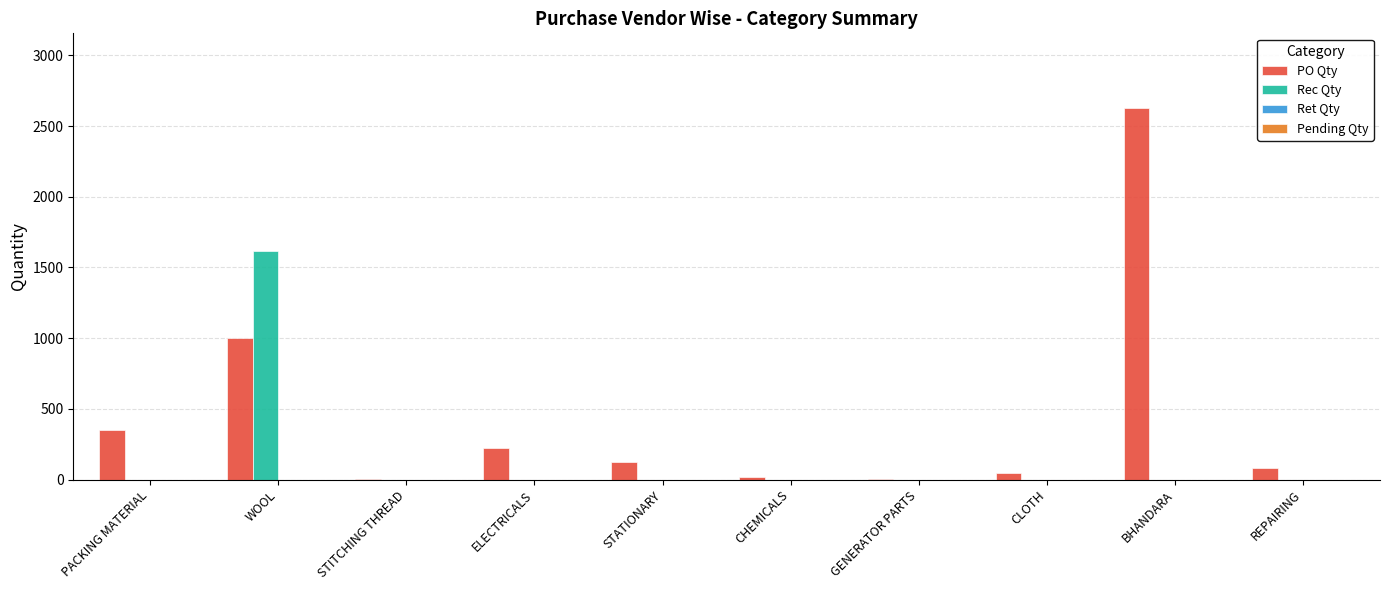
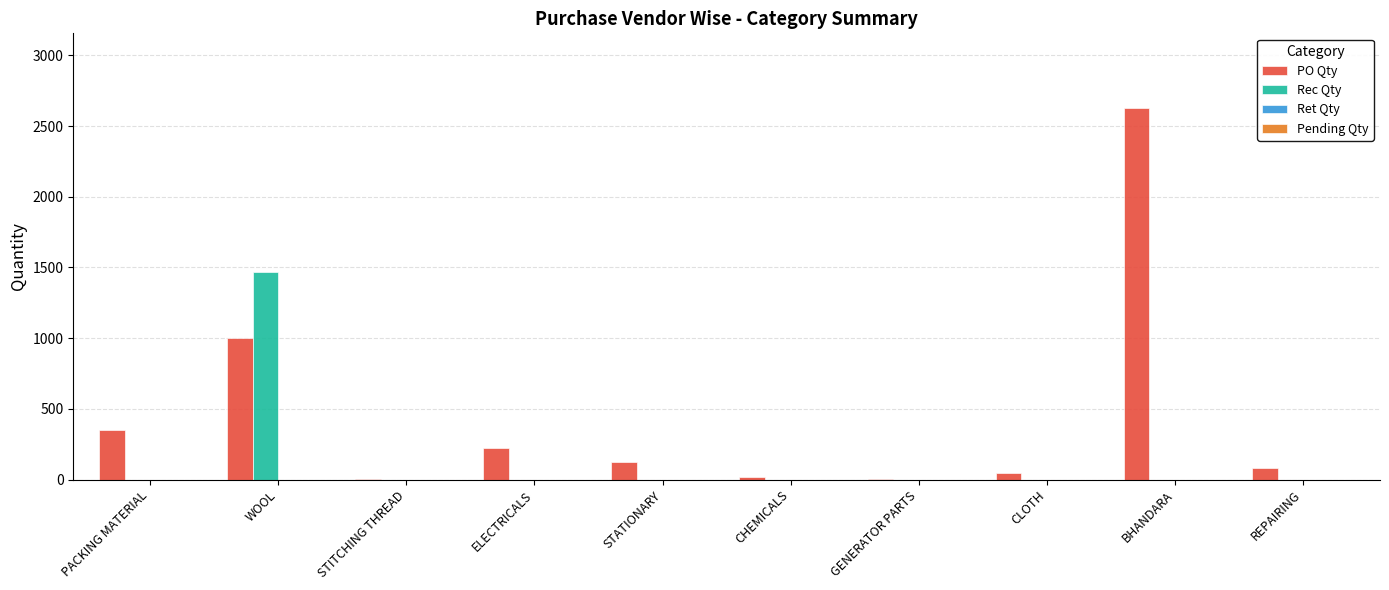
Rec Qty, WOOL: 1620 -> 1470
